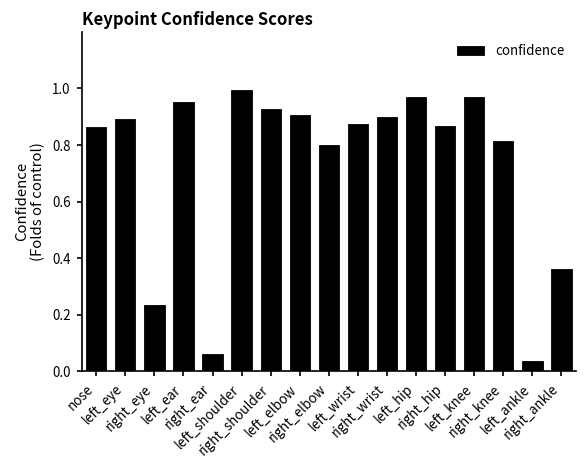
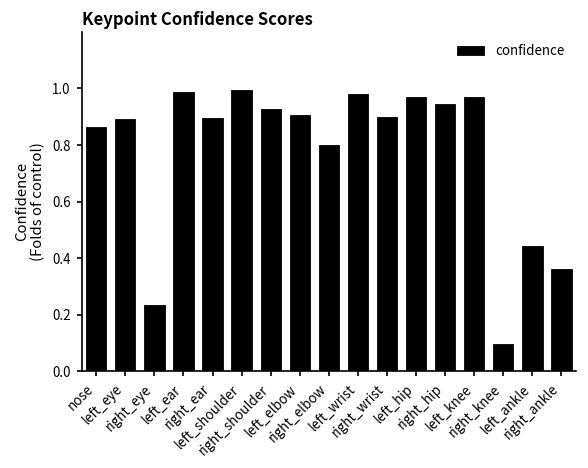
left_ear: 0.95 -> 0.99
right_ear: 0.06 -> 0.90
left_wrist: 0.87 -> 0.98
right_hip: 0.87 -> 0.95
right_knee: 0.81 -> 0.10
left_ankle: 0.04 -> 0.44
